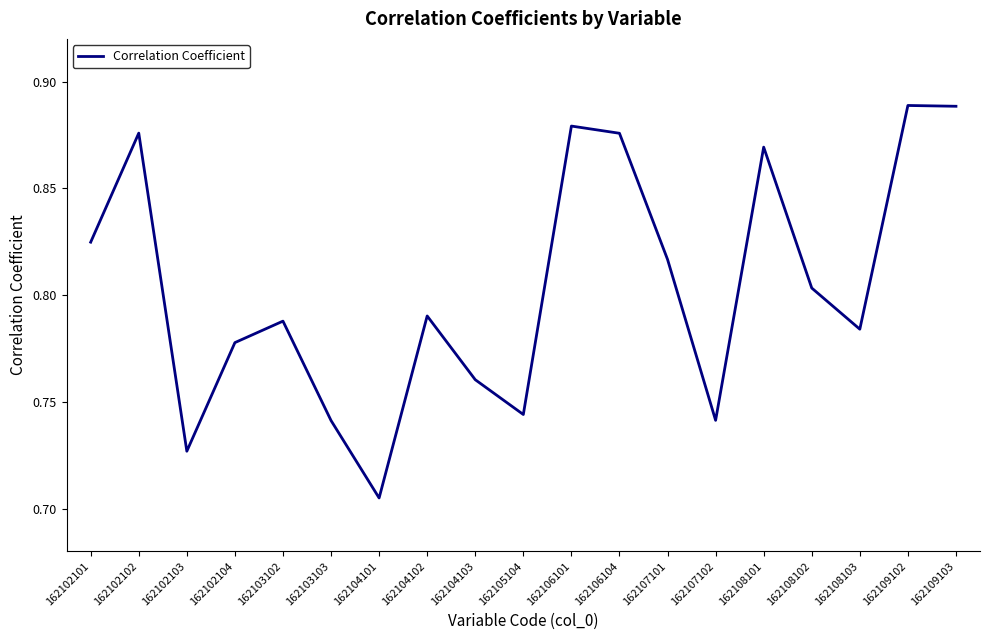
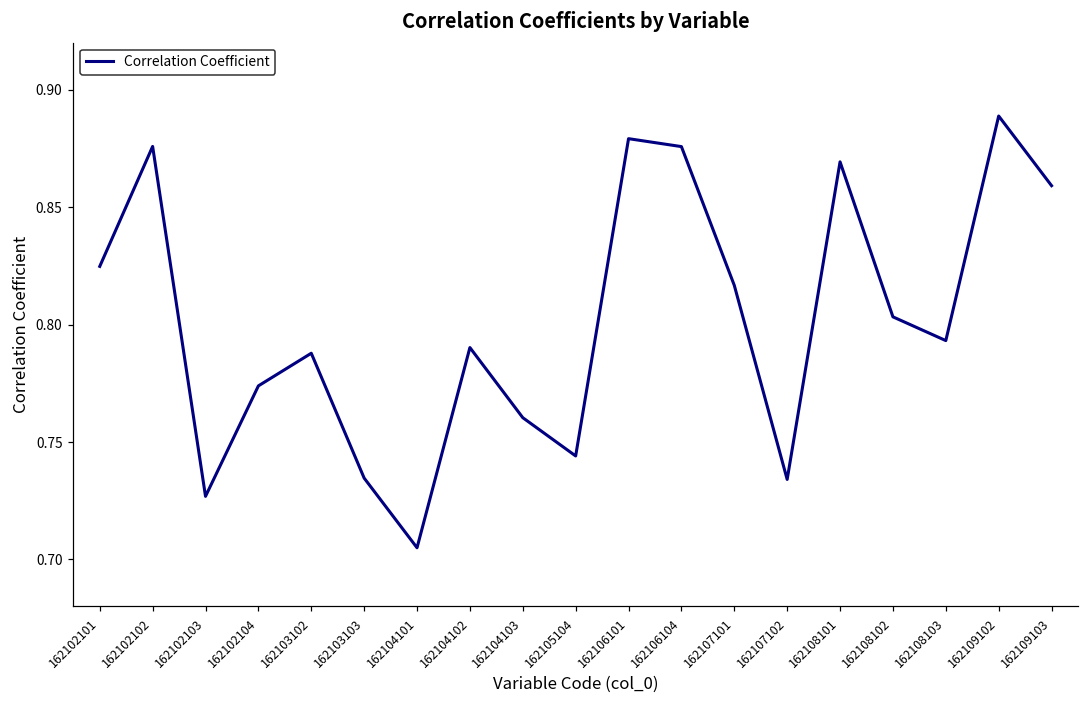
162102104: 0.778 -> 0.774
162103103: 0.741 -> 0.735
162107102: 0.741 -> 0.734
162108103: 0.784 -> 0.793
162109103: 0.888 -> 0.859
